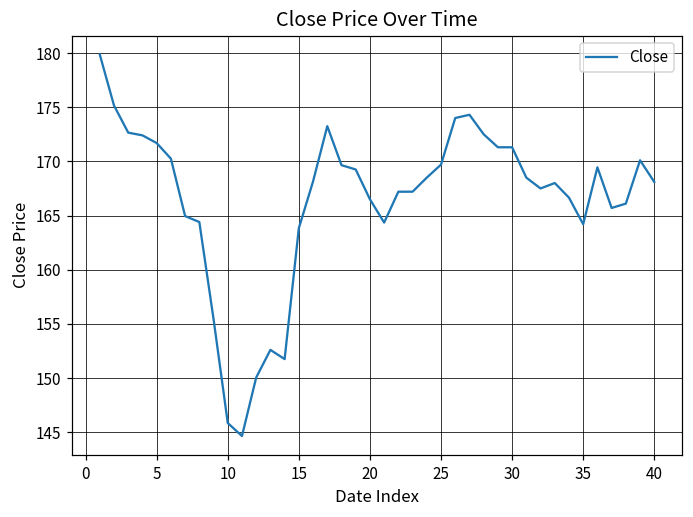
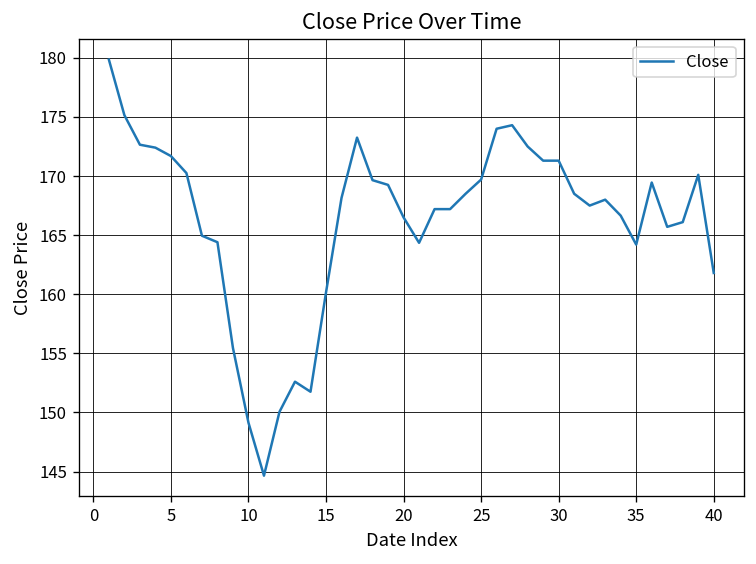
10: 146 -> 149
15: 164 -> 160
40: 168 -> 162
